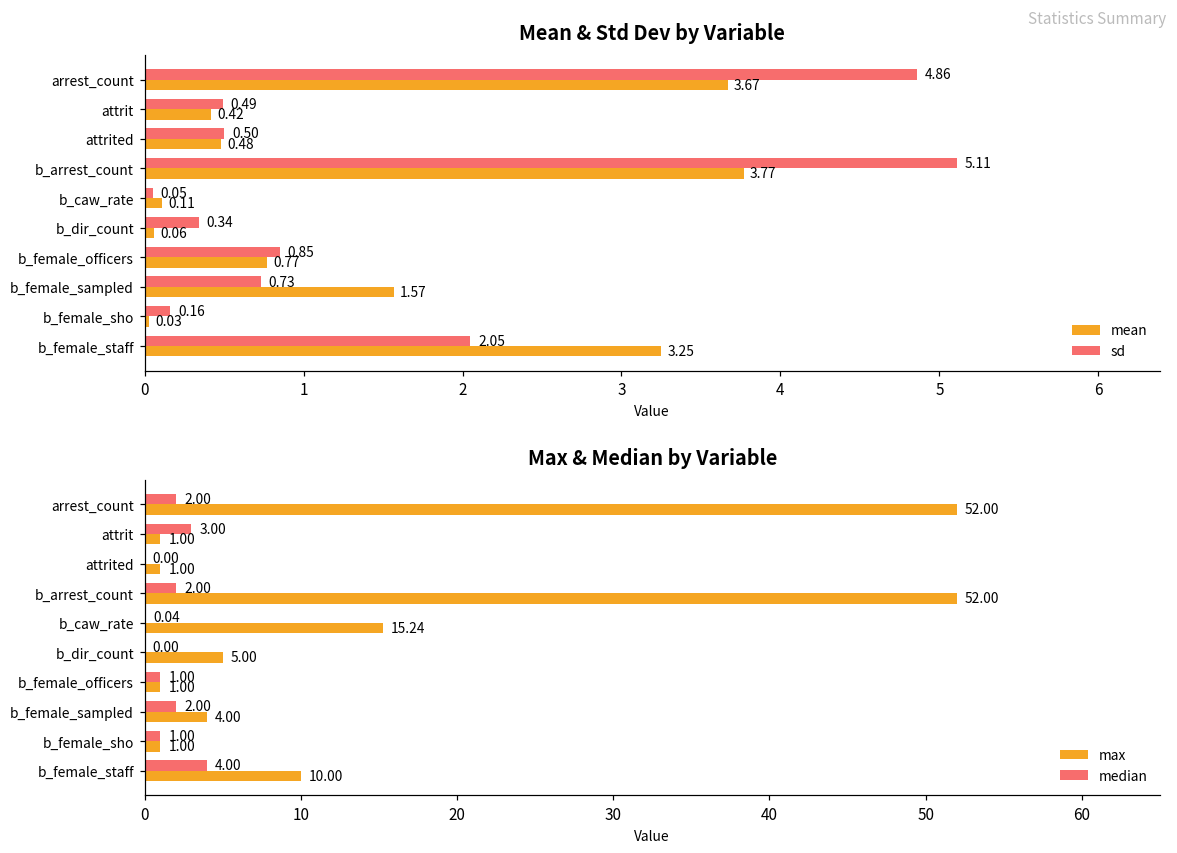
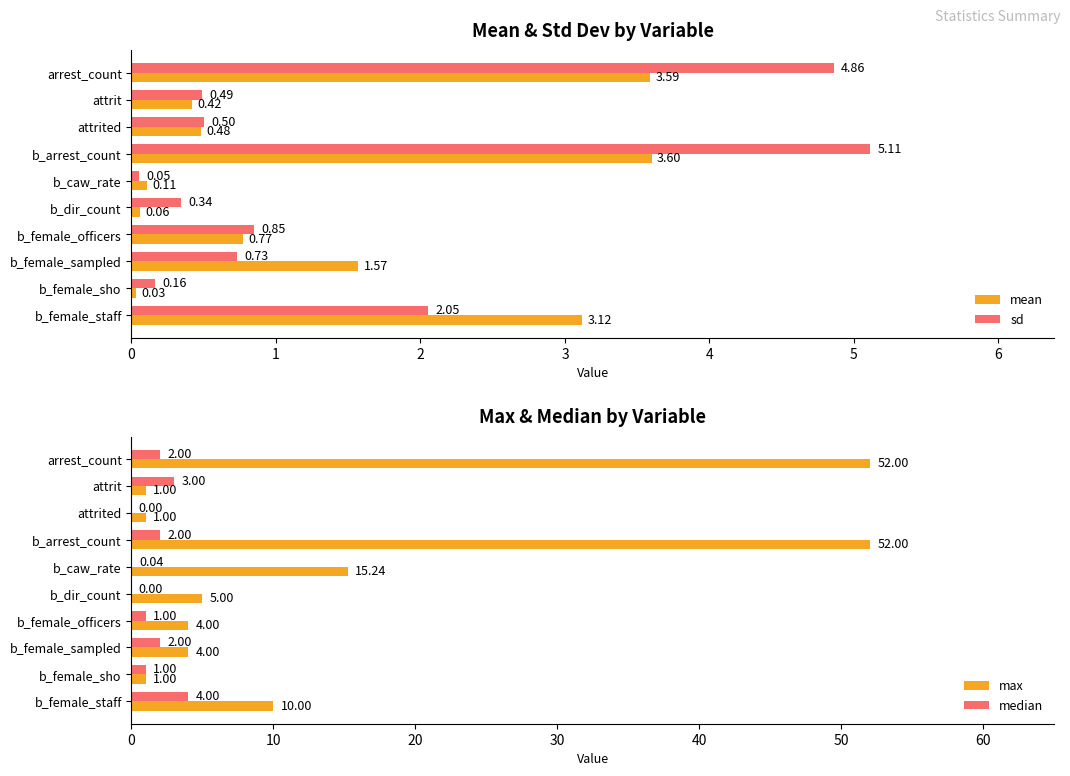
Mean & Std Dev by Variable, mean, arrest_count: 3.67 -> 3.59
Mean & Std Dev by Variable, mean, b_arrest_count: 3.77 -> 3.60
Mean & Std Dev by Variable, mean, b_female_staff: 3.25 -> 3.12
Max & Median by Variable, max, b_female_officers: 1.00 -> 4.00
